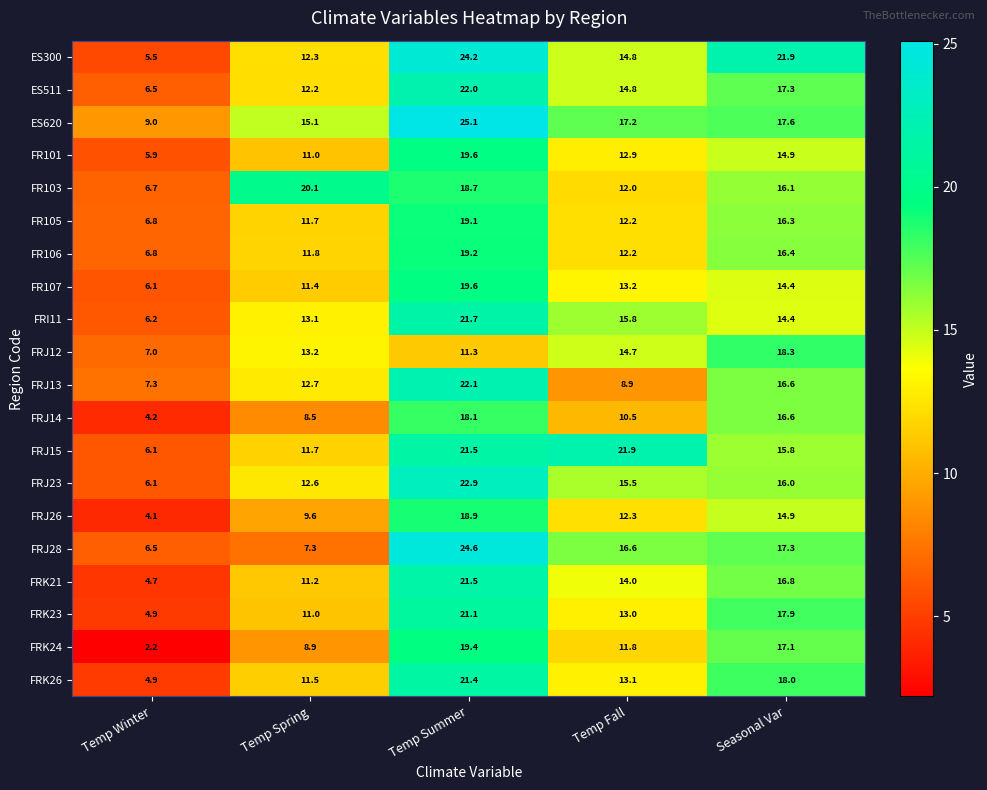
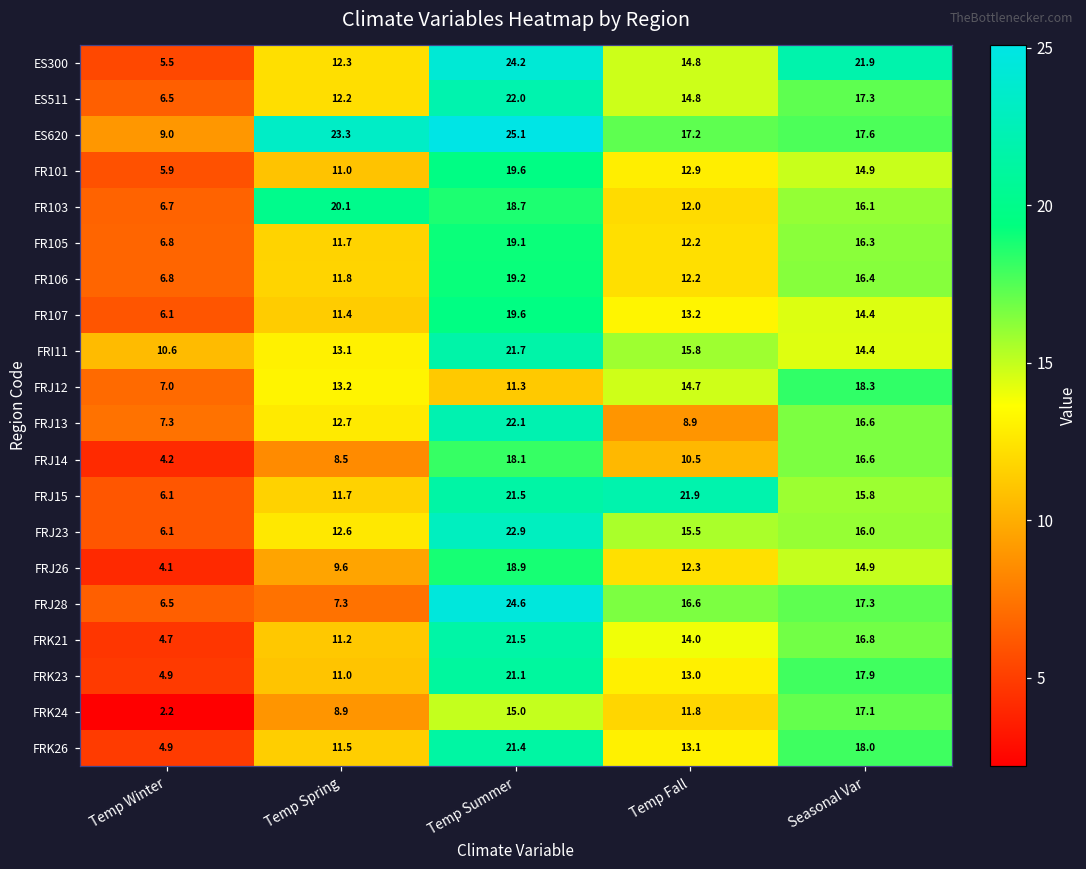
ES620, Temp Spring: 15.1 -> 23.3
FRI11, Temp Winter: 6.2 -> 10.6
FRK24, Temp Summer: 19.4 -> 15.0
